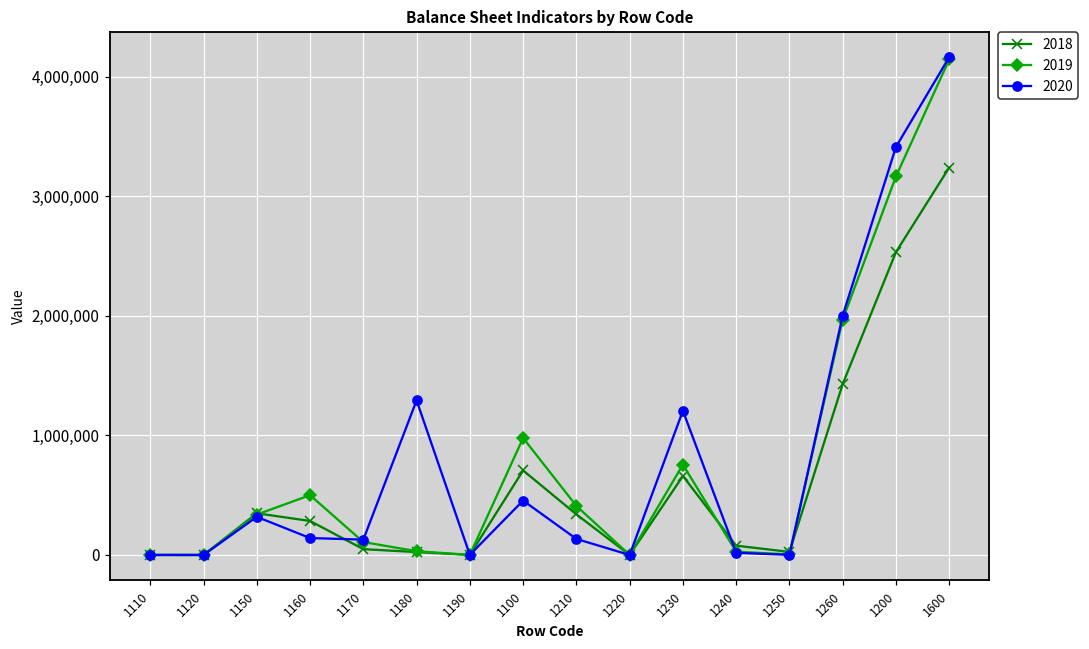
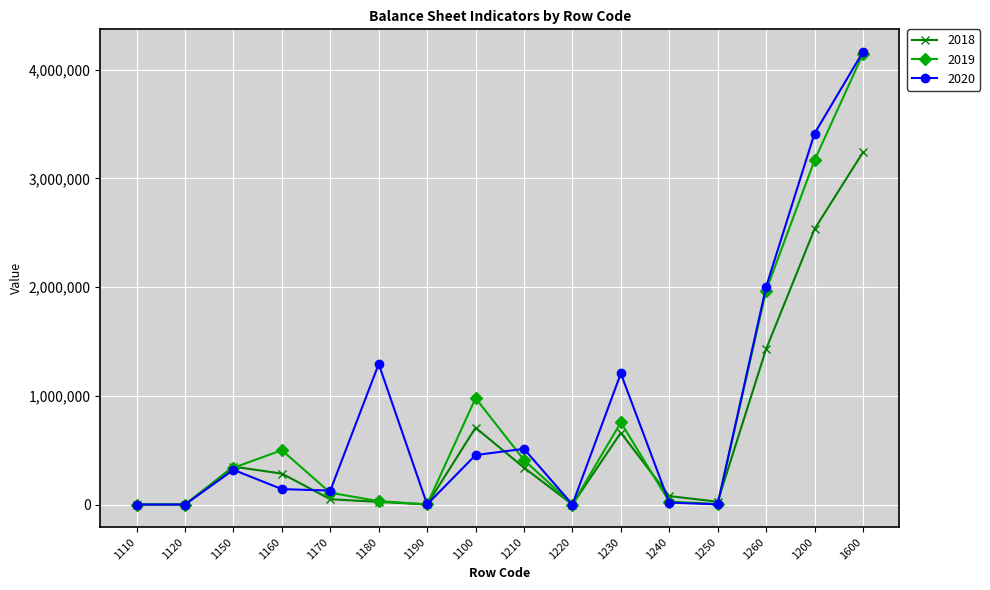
2020, 1210: 130,000 -> 510,000
